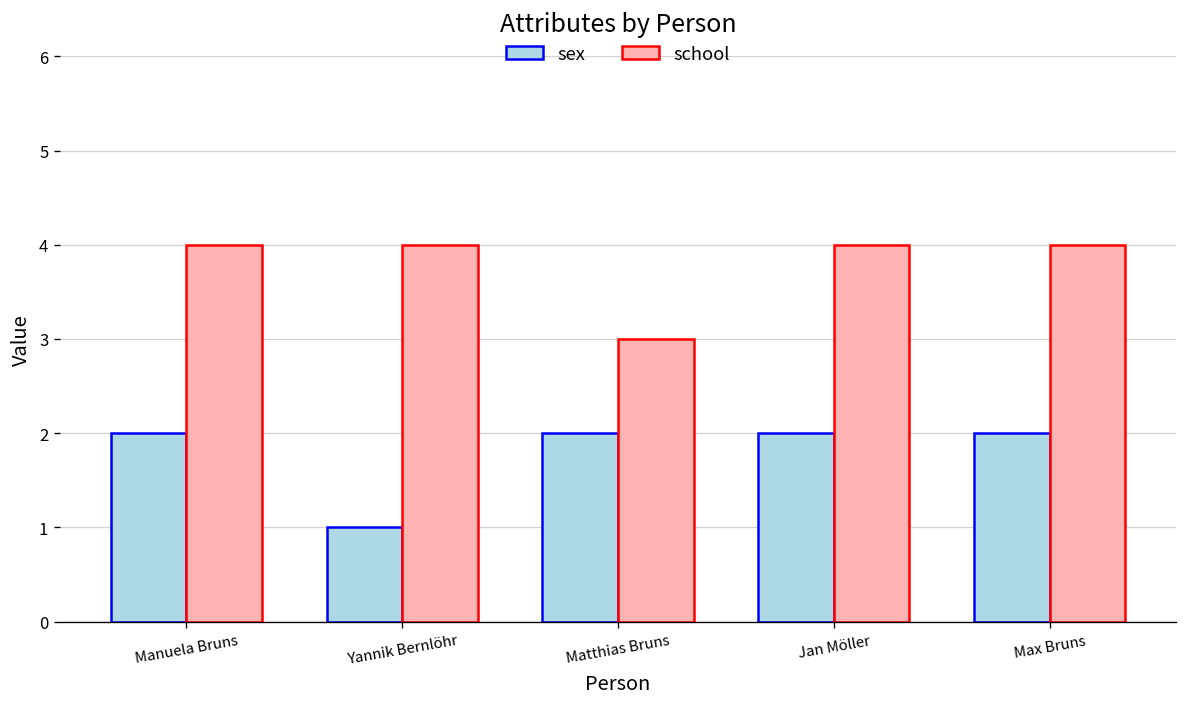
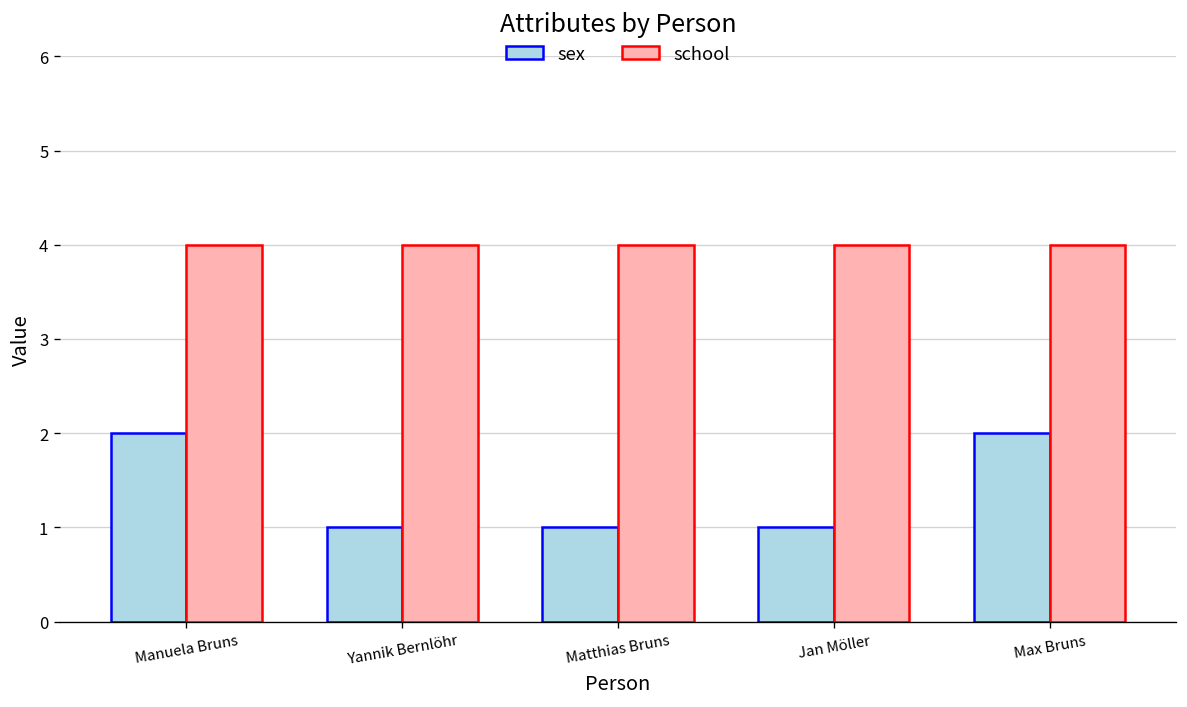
sex, Matthias Bruns: 2 -> 1
school, Matthias Bruns: 3 -> 4
sex, Jan Möller: 2 -> 1
